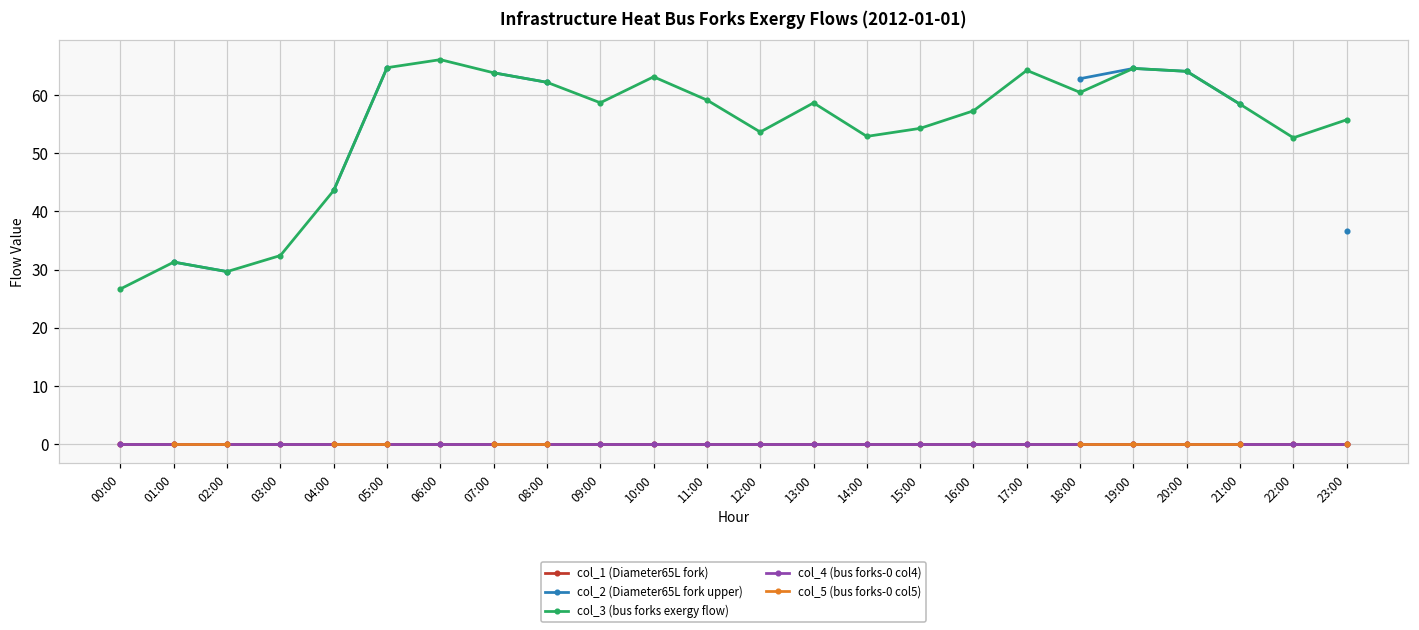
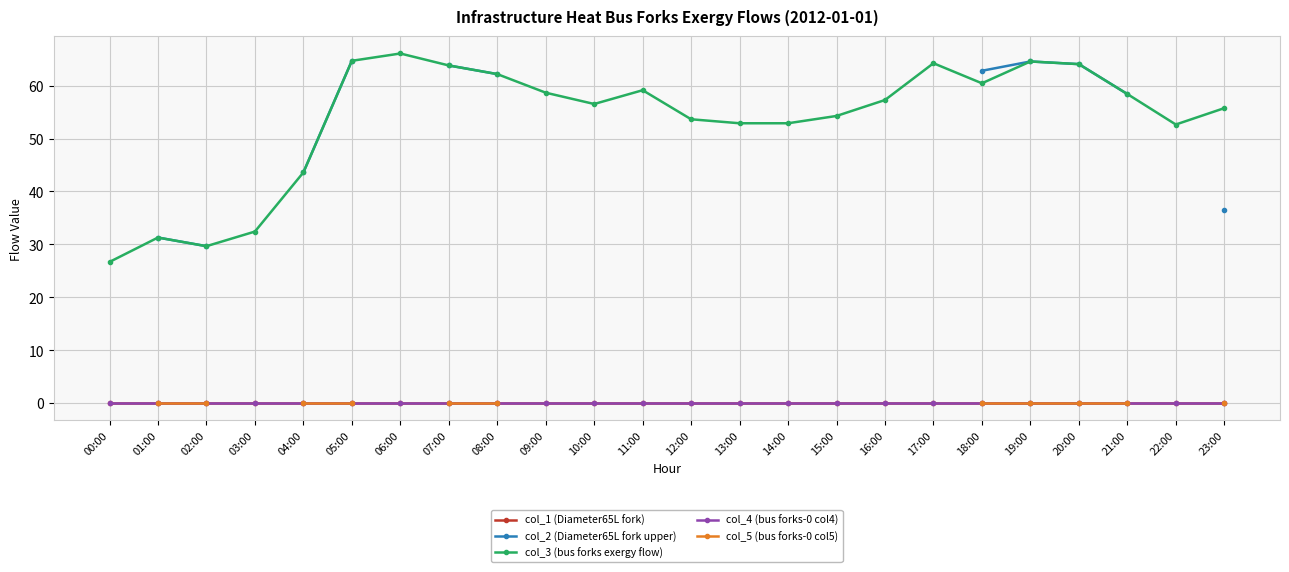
col_3 (bus forks exergy flow), 10:00: 63 -> 57
col_3 (bus forks exergy flow), 13:00: 59 -> 53
